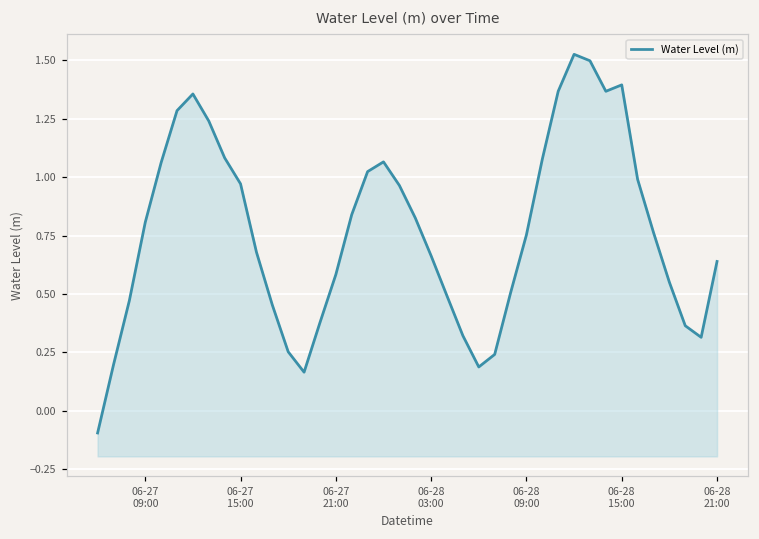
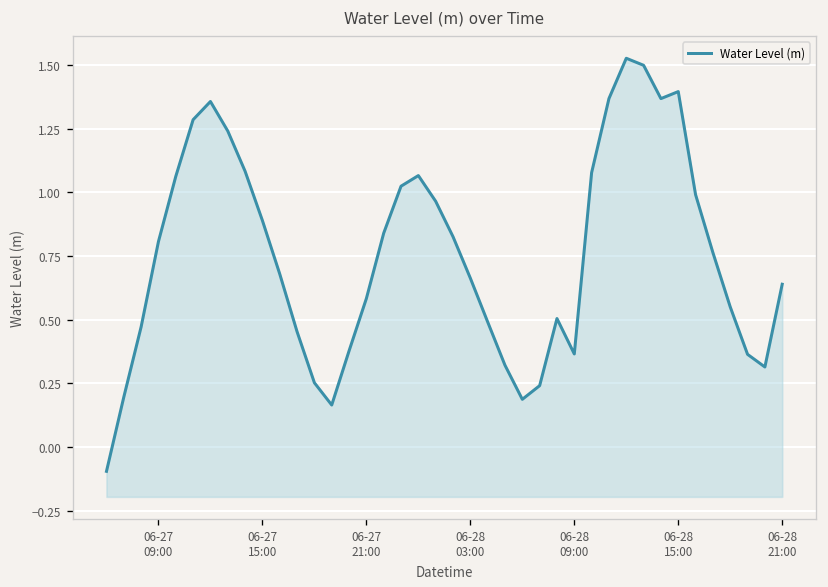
06-27 15:00: 0.97 -> 0.89
06-28 09:00: 0.75 -> 0.37
